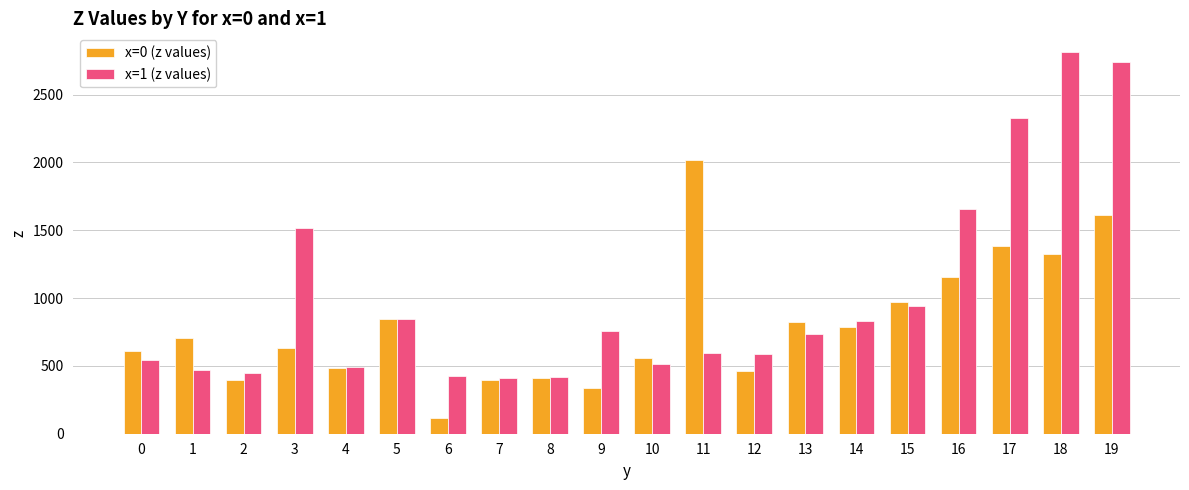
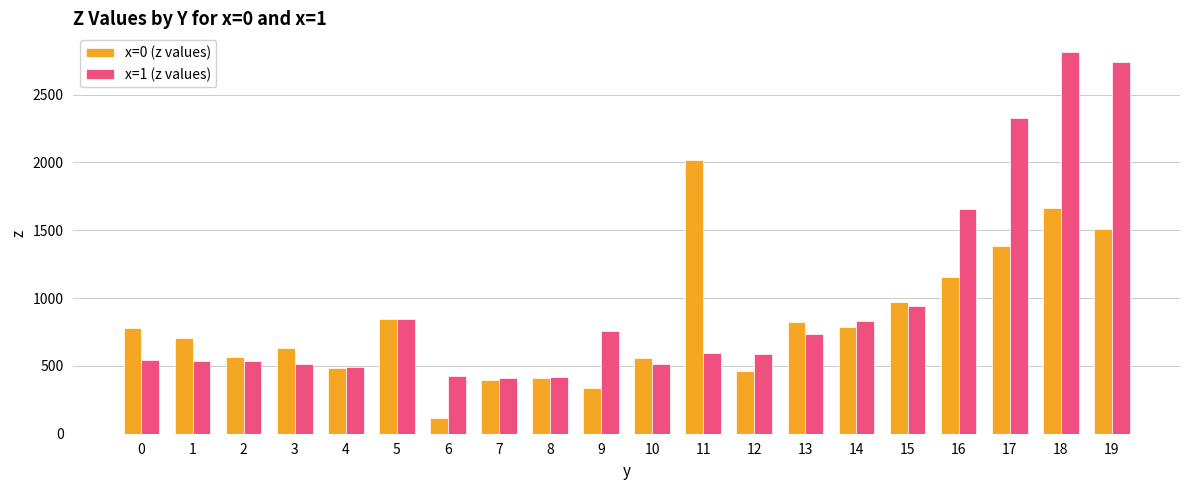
x=0 (z values), 0: 610 -> 780
x=1 (z values), 1: 470 -> 540
x=0 (z values), 2: 400 -> 570
x=1 (z values), 2: 450 -> 540
x=1 (z values), 3: 1520 -> 510
x=0 (z values), 18: 1330 -> 1660
x=0 (z values), 19: 1610 -> 1510
